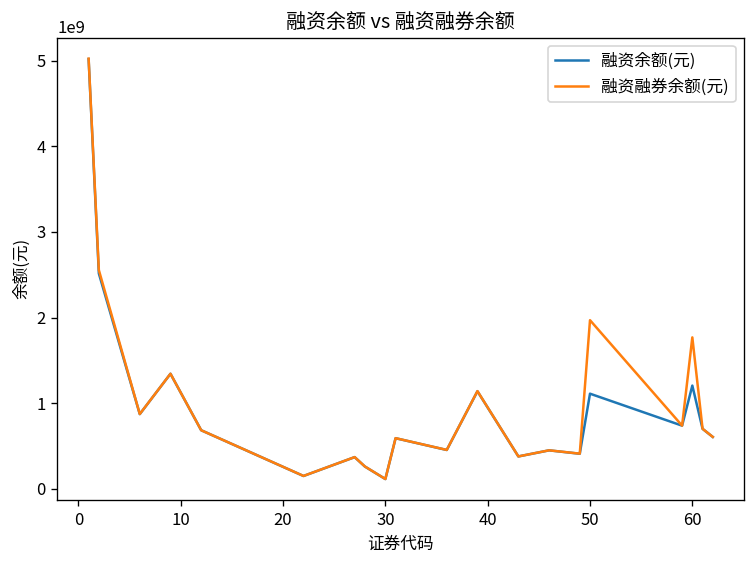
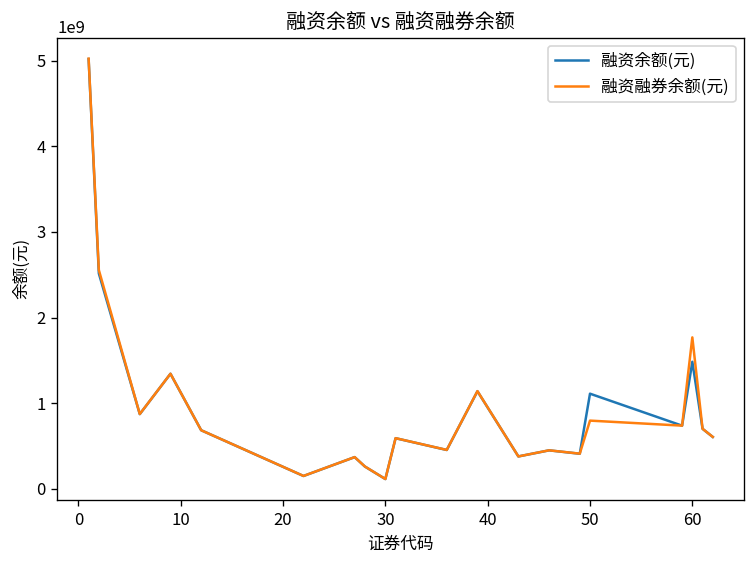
融资融券余额(元), 50: 2000000000 -> 800000000
融资余额(元), 60: 1200000000 -> 1500000000
